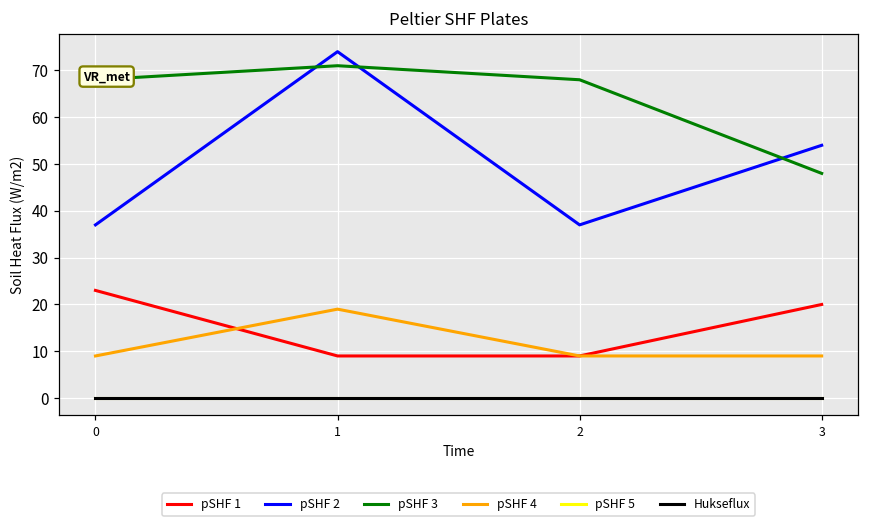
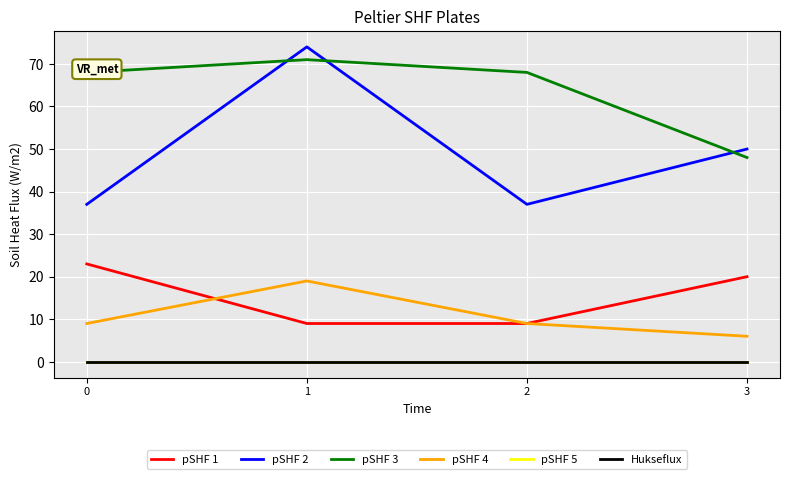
pSHF 2, 3: 54 -> 50
pSHF 4, 3: 9 -> 6
